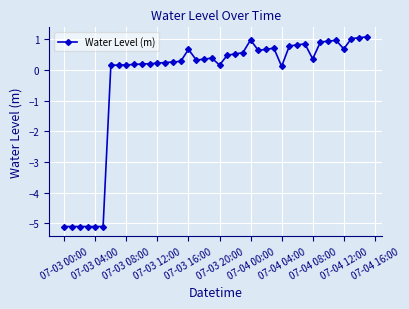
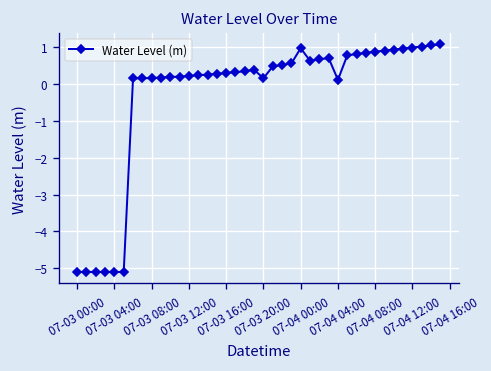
07-03 16:00: 0.7 -> 0.3
07-04 08:00: 0.4 -> 0.9
07-04 12:00: 0.7 -> 1.0
